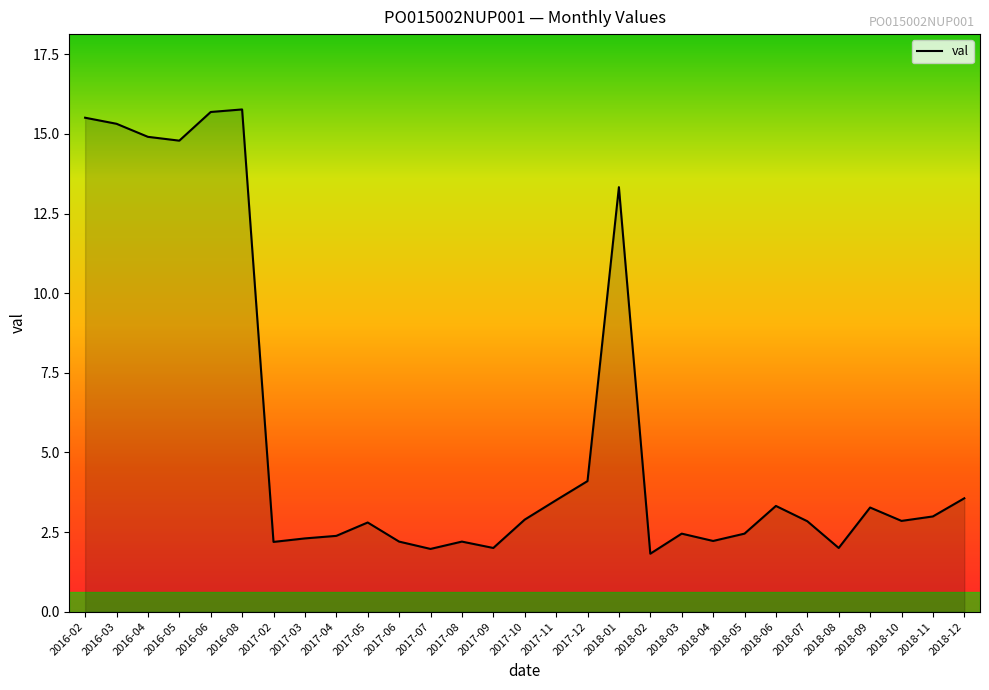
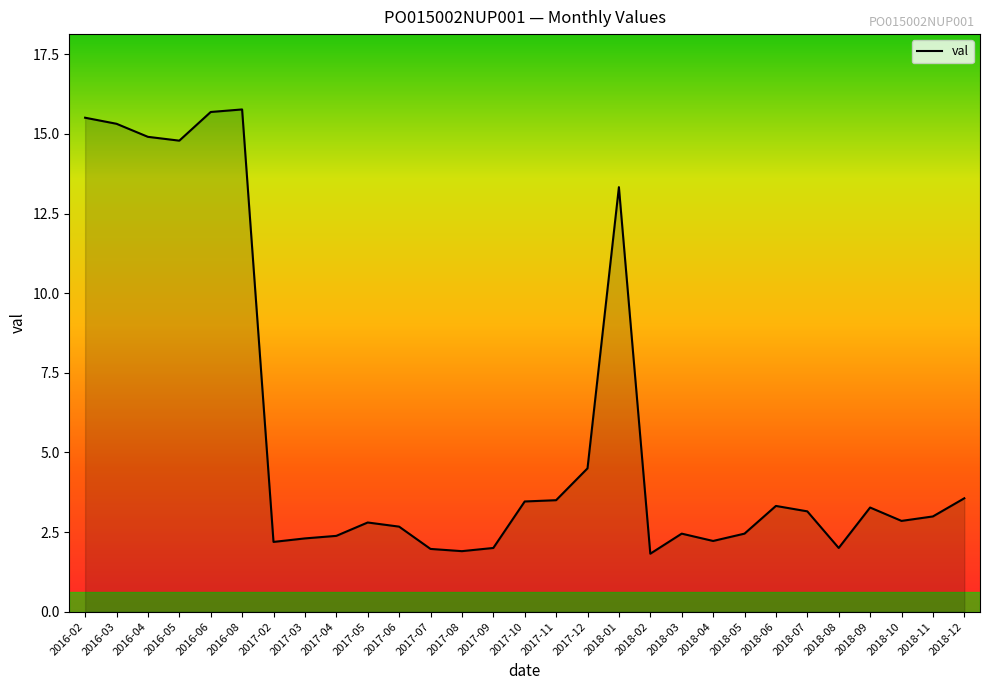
2017-06: 2.2 -> 2.7
2017-08: 2.2 -> 1.9
2017-10: 2.9 -> 3.5
2017-12: 4.1 -> 4.5
2018-07: 2.8 -> 3.2
